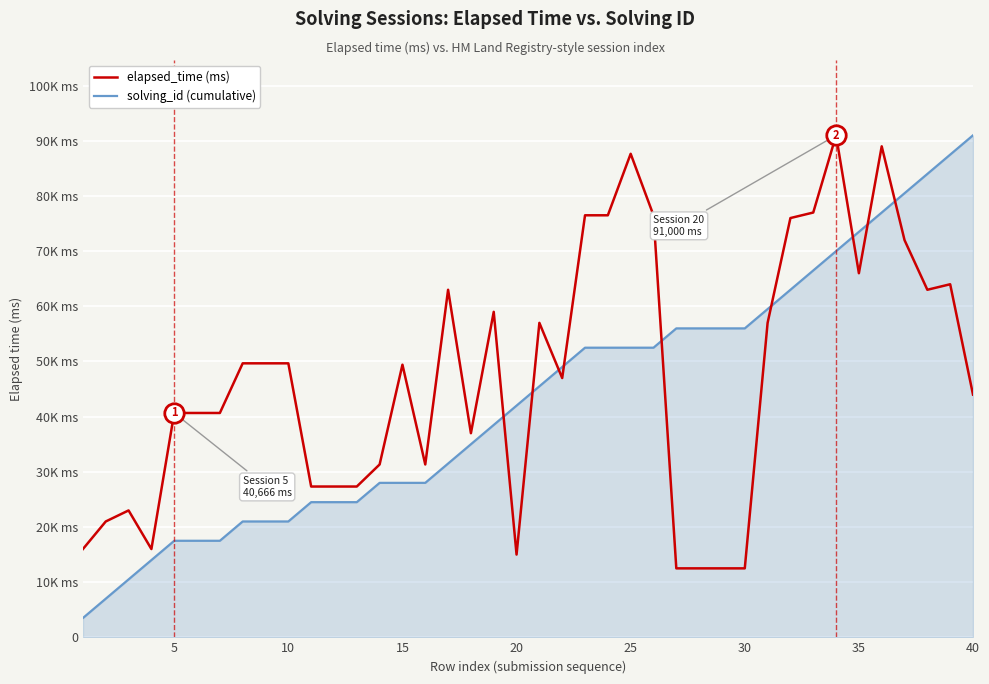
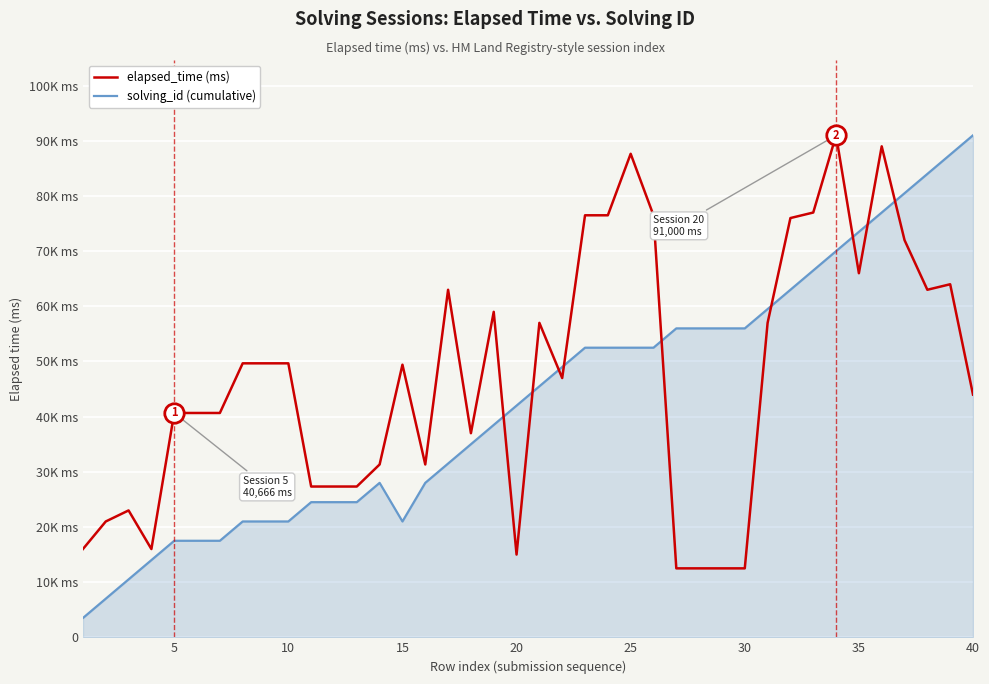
solving_id (cumulative), 15: 28K ms -> 21K ms
